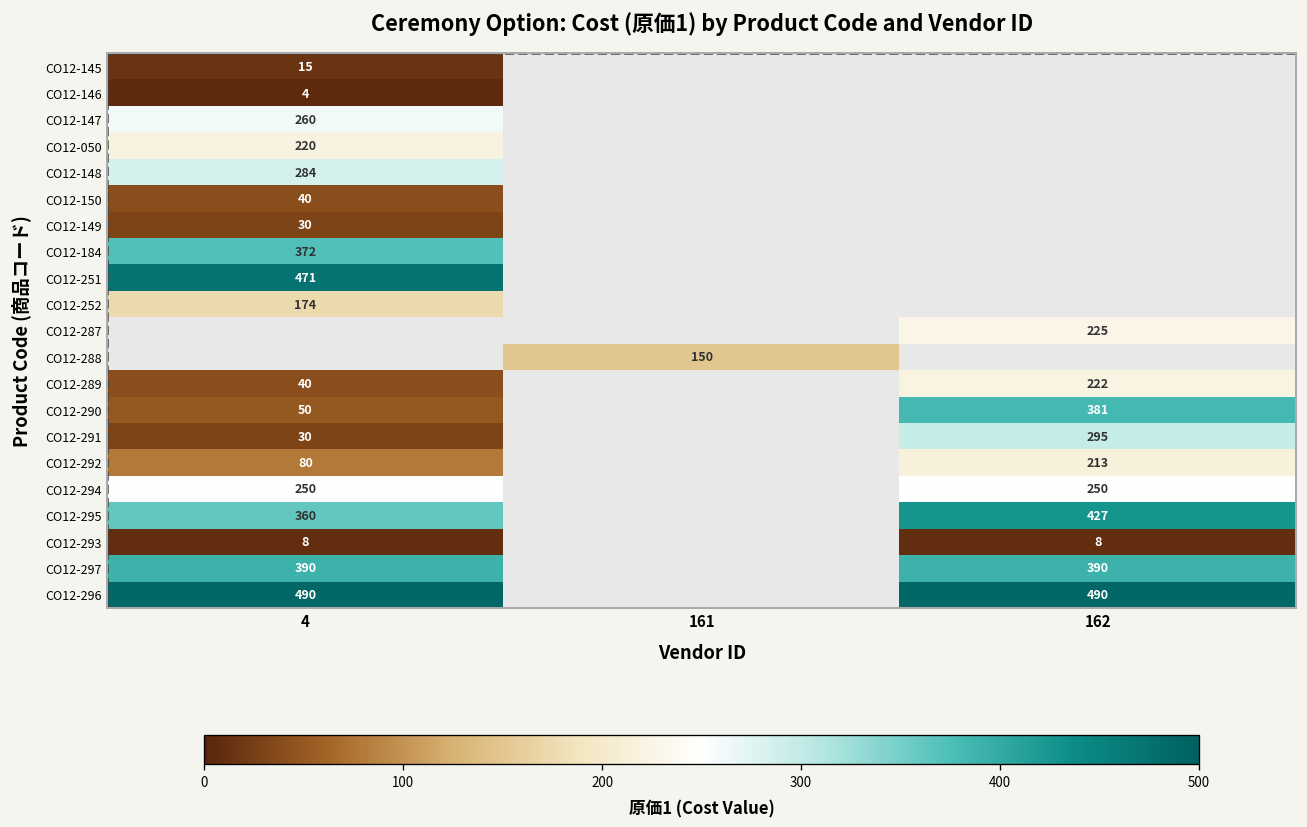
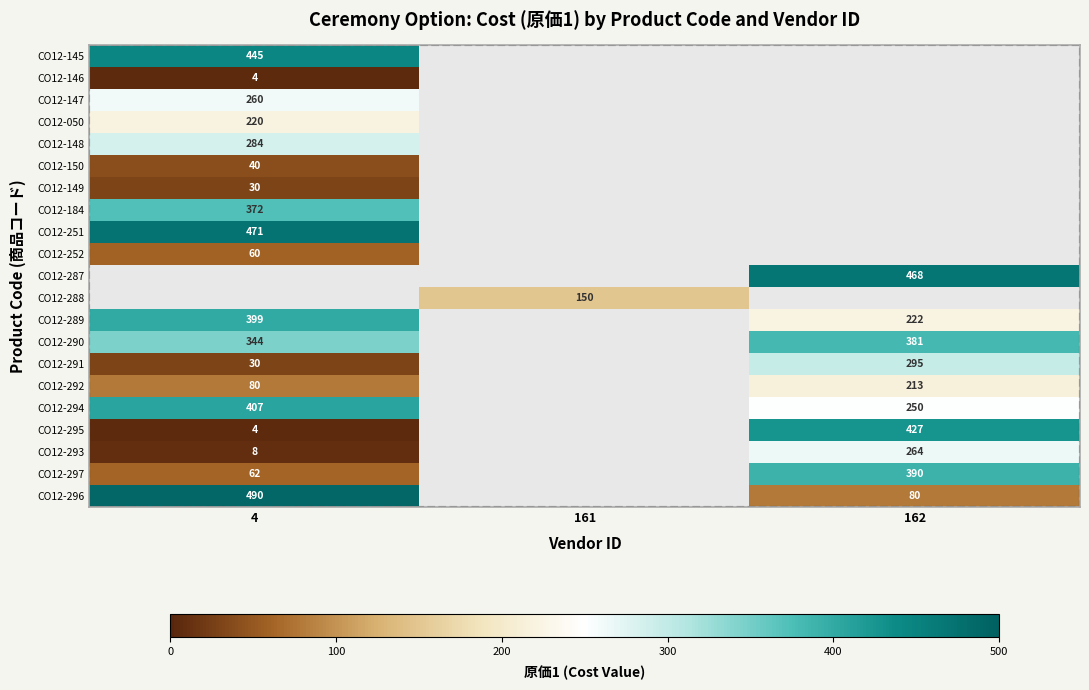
CO12-145, 4: 15 -> 445
CO12-252, 4: 174 -> 60
CO12-287, 162: 225 -> 468
CO12-289, 4: 40 -> 399
CO12-290, 4: 50 -> 344
CO12-294, 4: 250 -> 407
CO12-295, 4: 360 -> 4
CO12-293, 162: 8 -> 264
CO12-297, 4: 390 -> 62
CO12-296, 162: 490 -> 80
